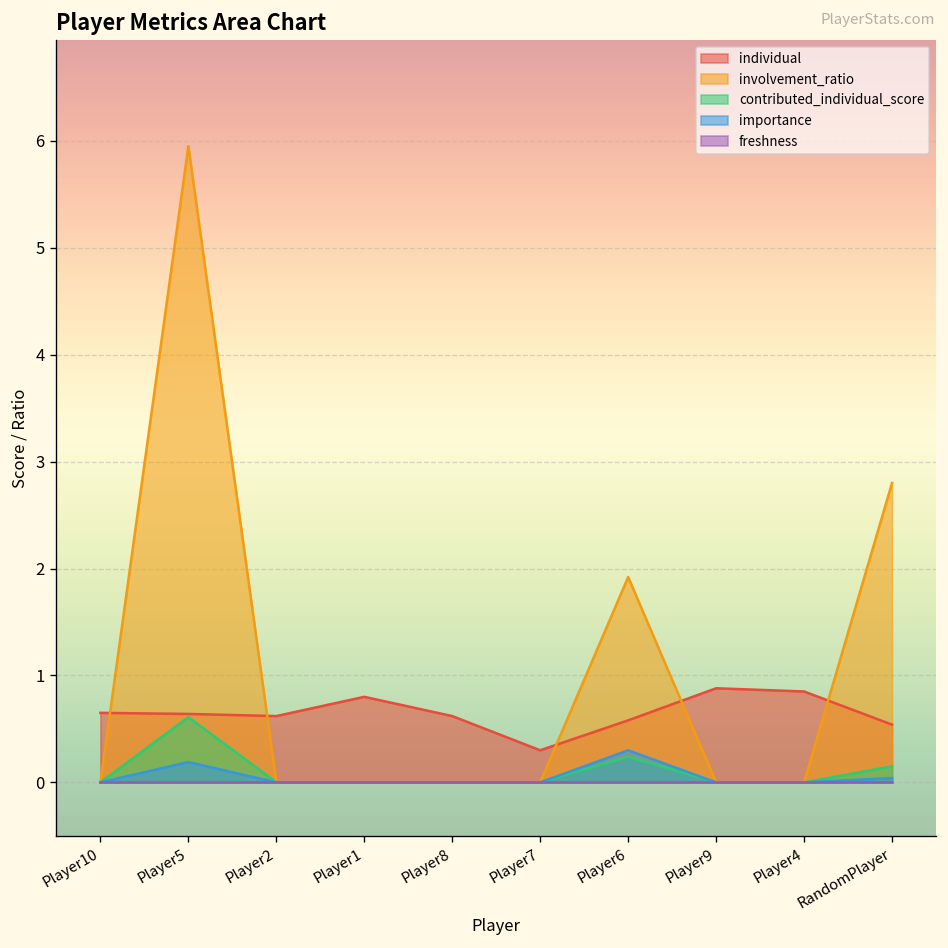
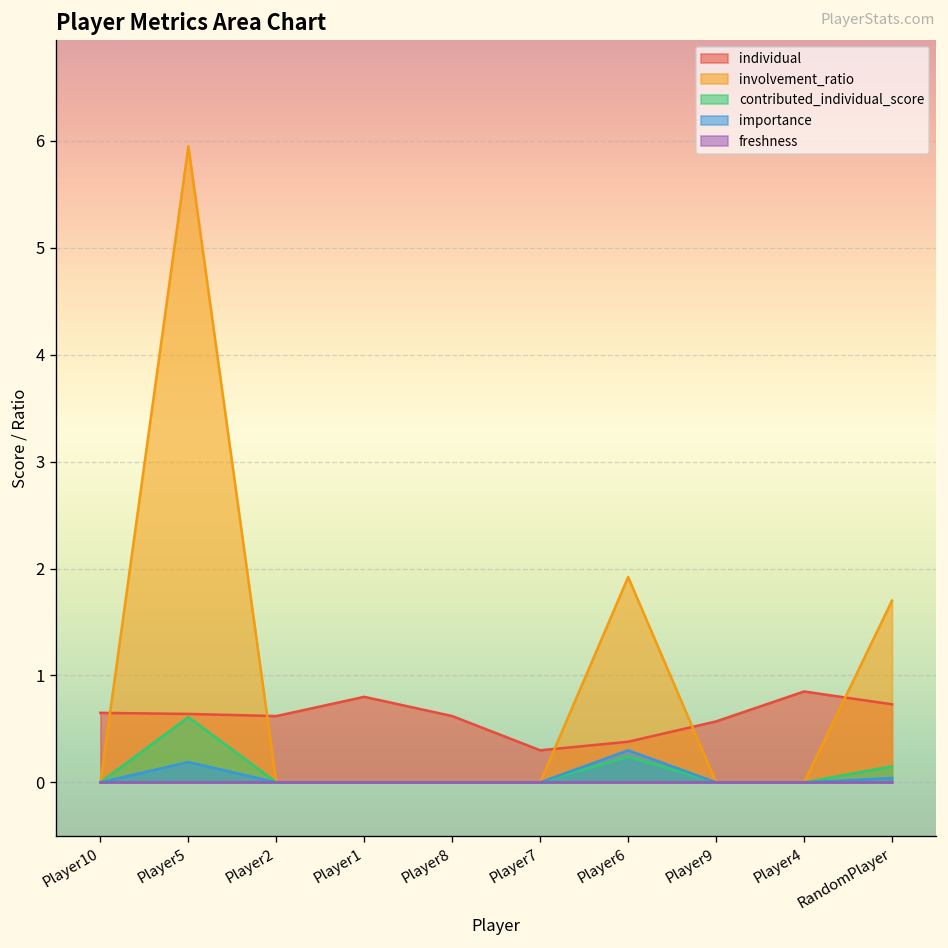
individual, Player6: 0.6 -> 0.4
individual, Player9: 0.9 -> 0.6
individual, RandomPlayer: 0.5 -> 0.7
involvement_ratio, RandomPlayer: 2.8 -> 1.7
